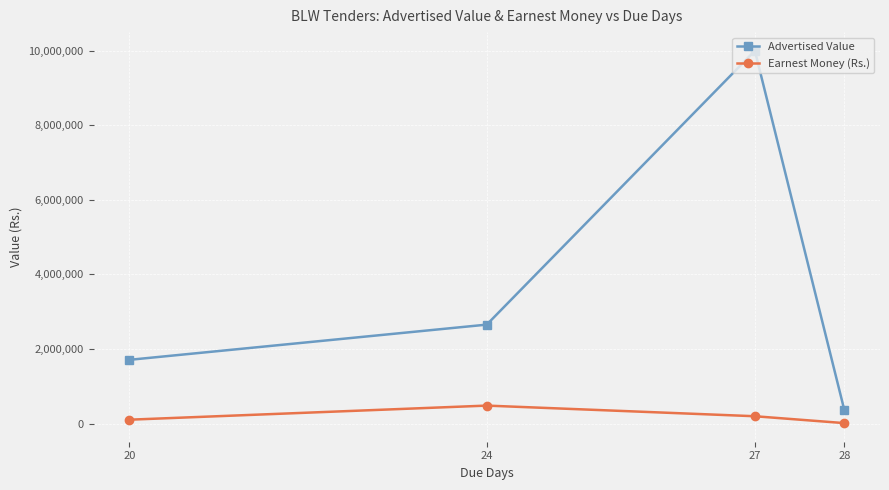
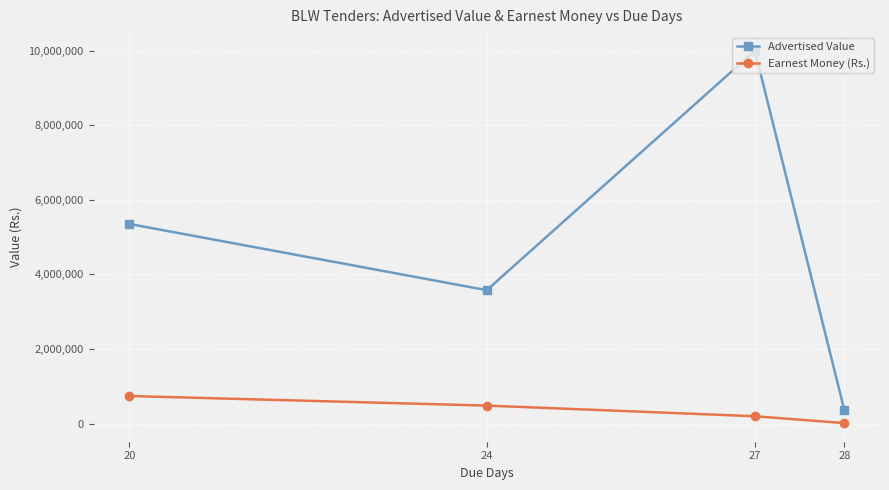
Advertised Value, 20: 1,700,000 -> 5,400,000
Earnest Money (Rs.), 20: 100,000 -> 700,000
Advertised Value, 24: 2,700,000 -> 3,600,000
